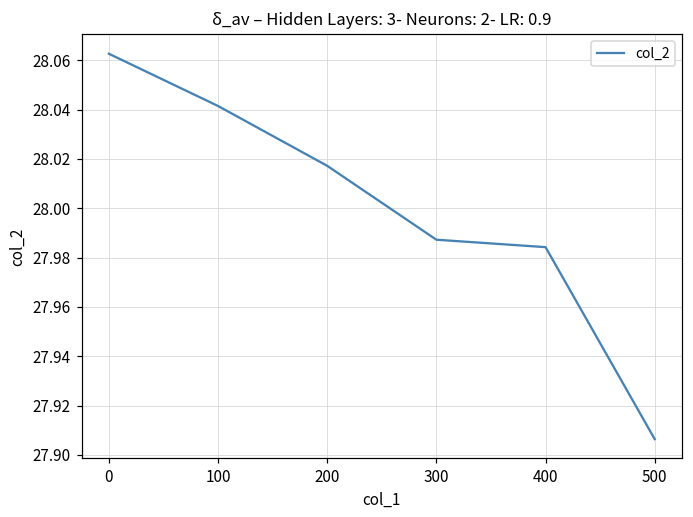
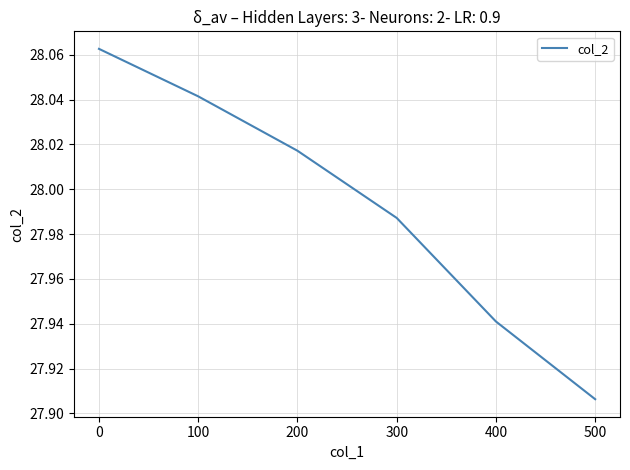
400: 27.984 -> 27.941
